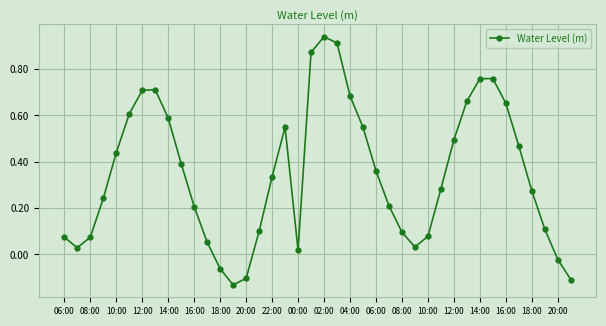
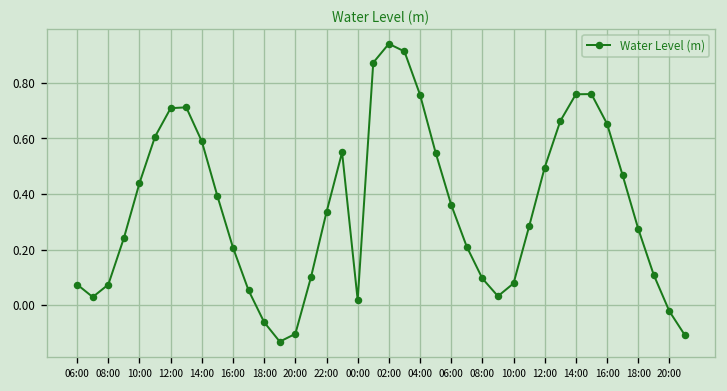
04:00: 0.68 -> 0.76
